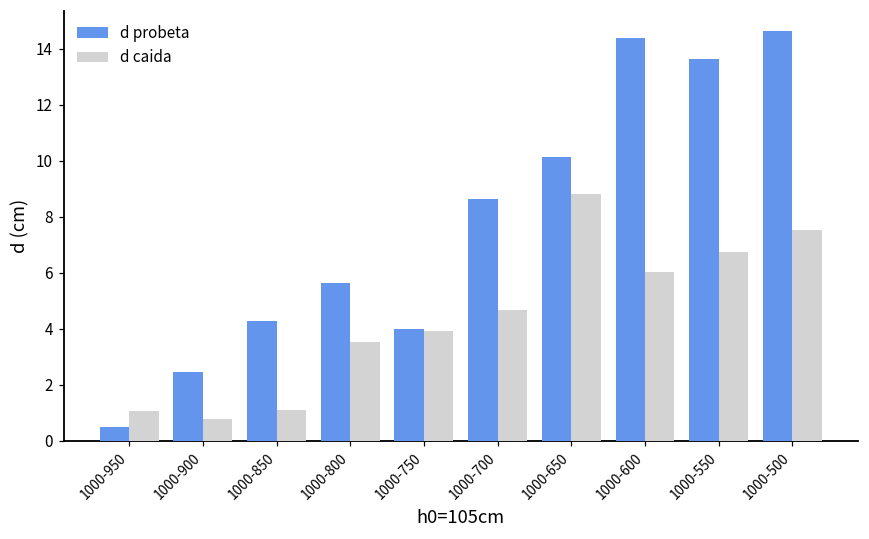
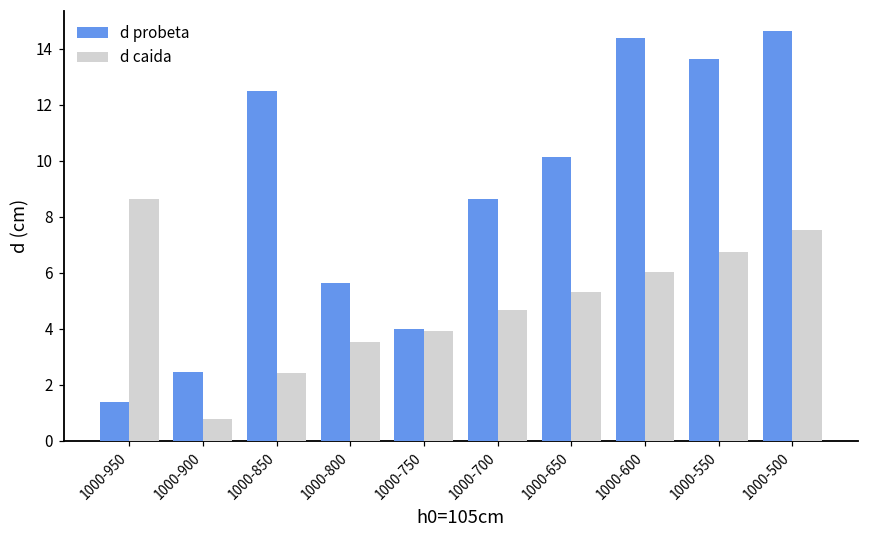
d probeta, 1000-950: 0.5 -> 1.4
d caida, 1000-950: 1.1 -> 8.6
d probeta, 1000-850: 4.3 -> 12.5
d caida, 1000-850: 1.1 -> 2.4
d caida, 1000-650: 8.8 -> 5.3
